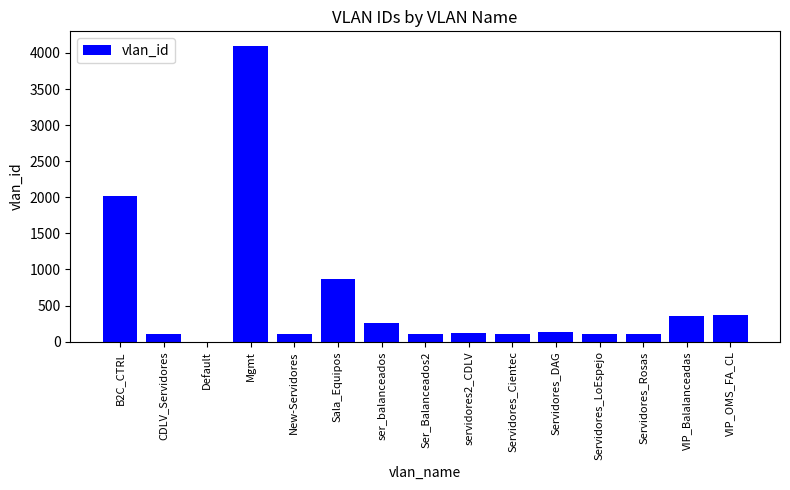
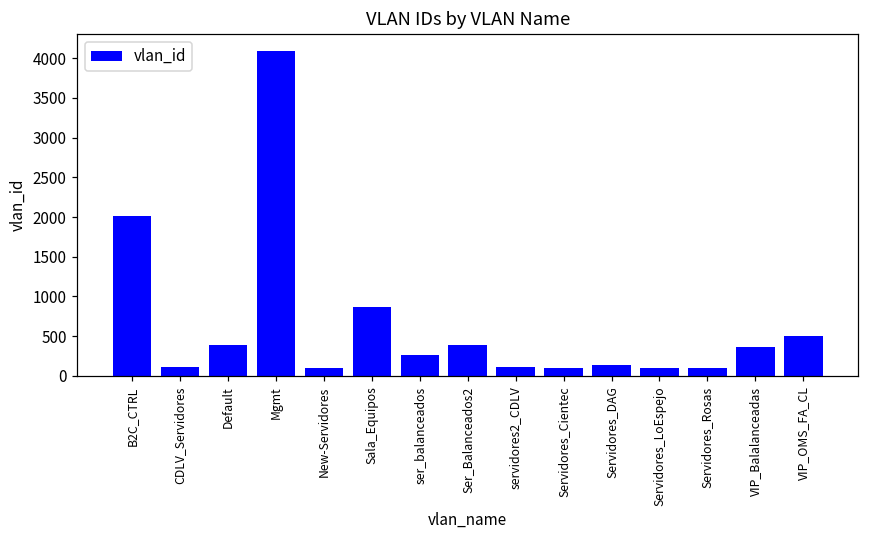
Default: 0 -> 400
Ser_Balanceados2: 100 -> 400
VIP_OMS_FA_CL: 400 -> 500
